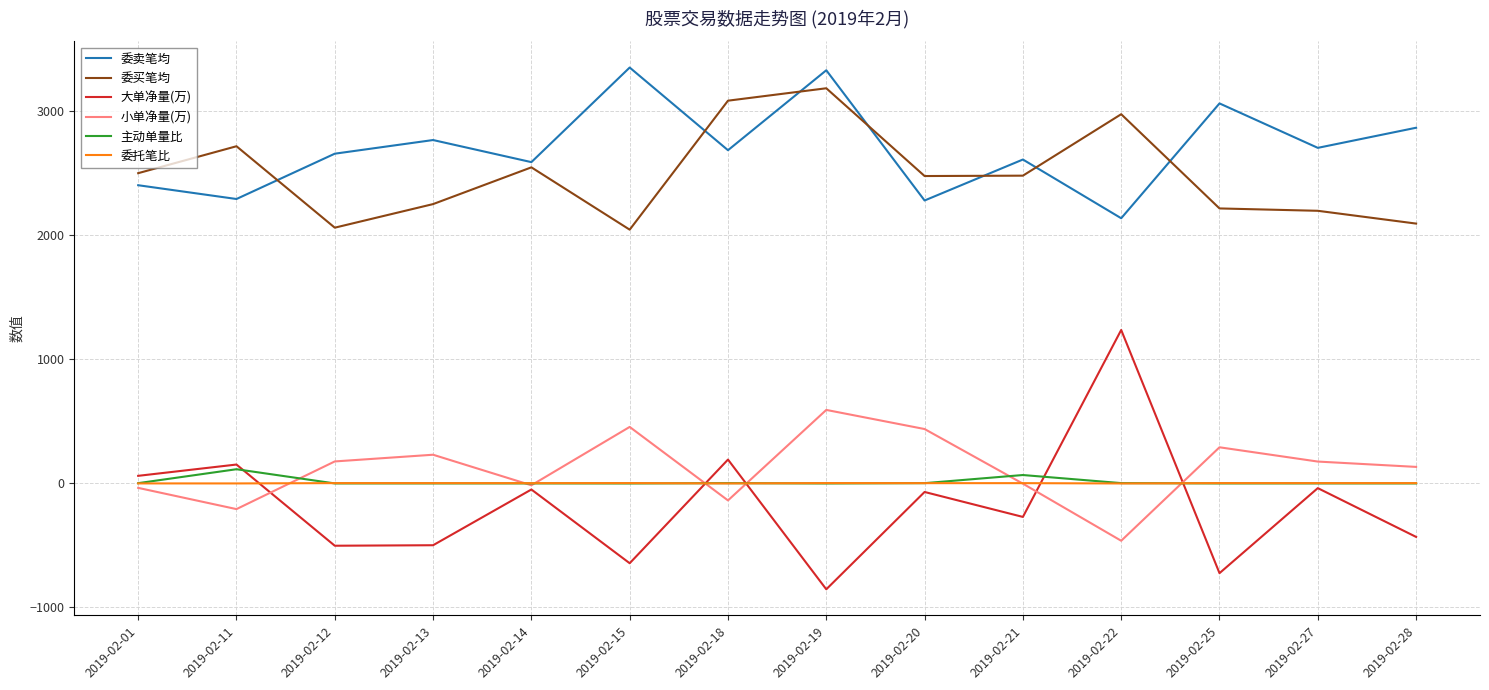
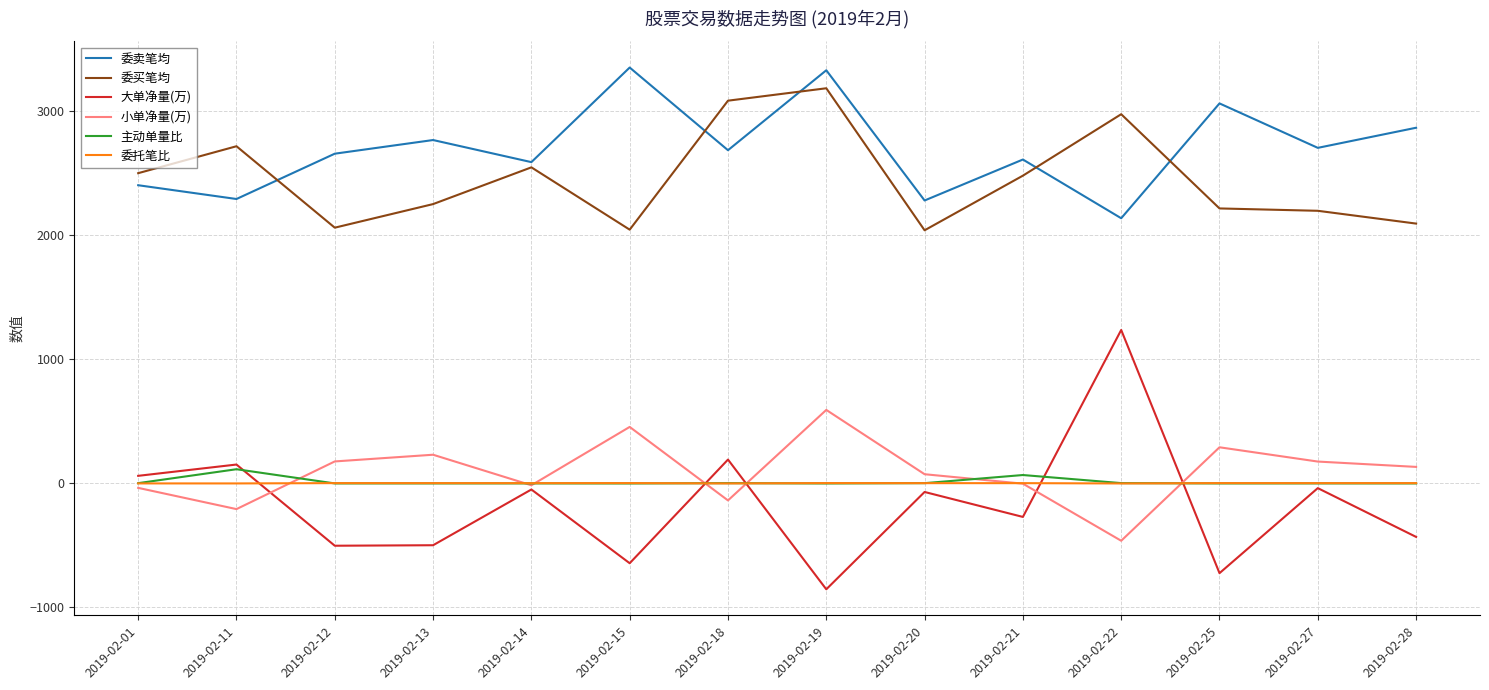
委买笔均, 2019-02-20: 2480 -> 2040
小单净量(万), 2019-02-20: 440 -> 70
